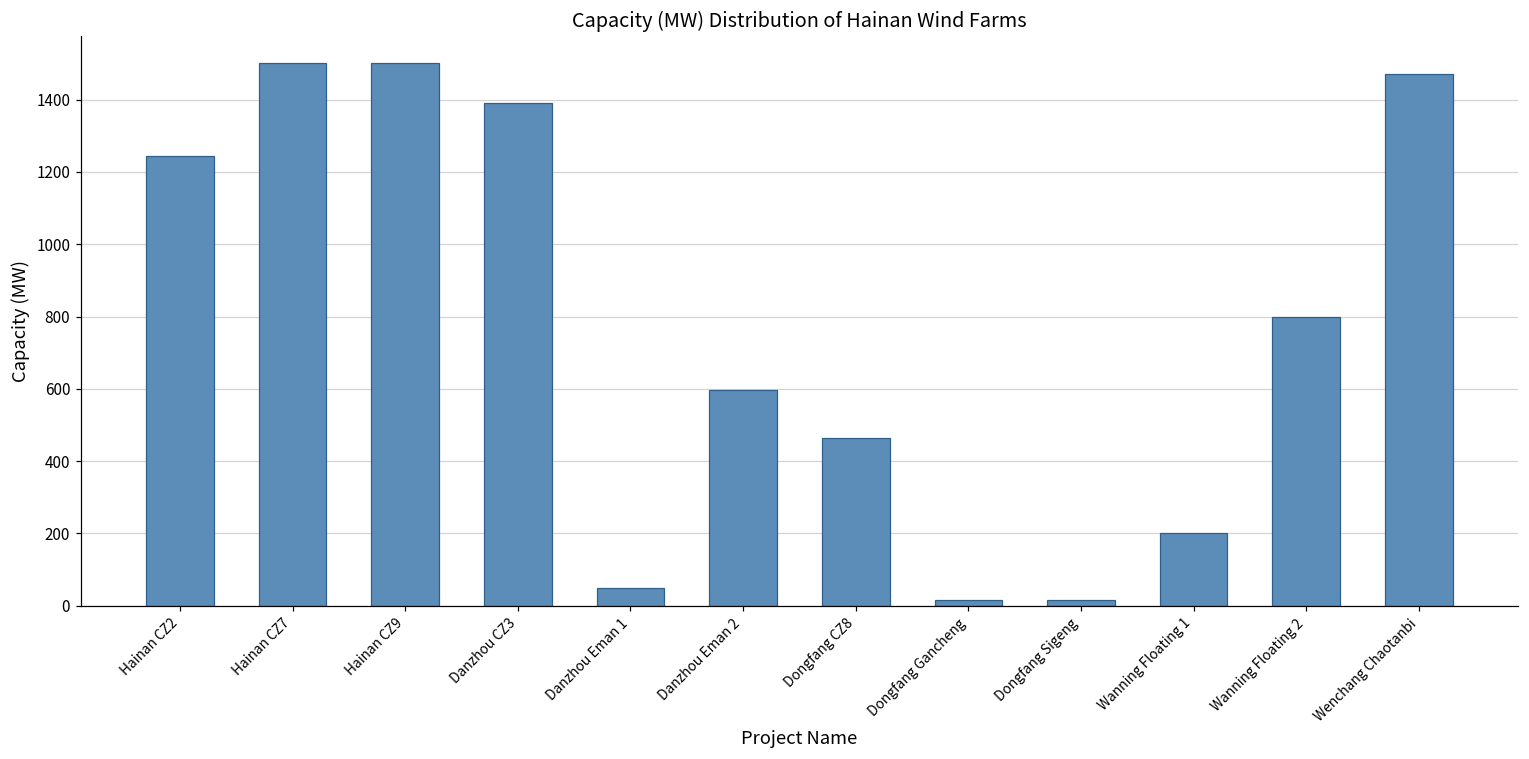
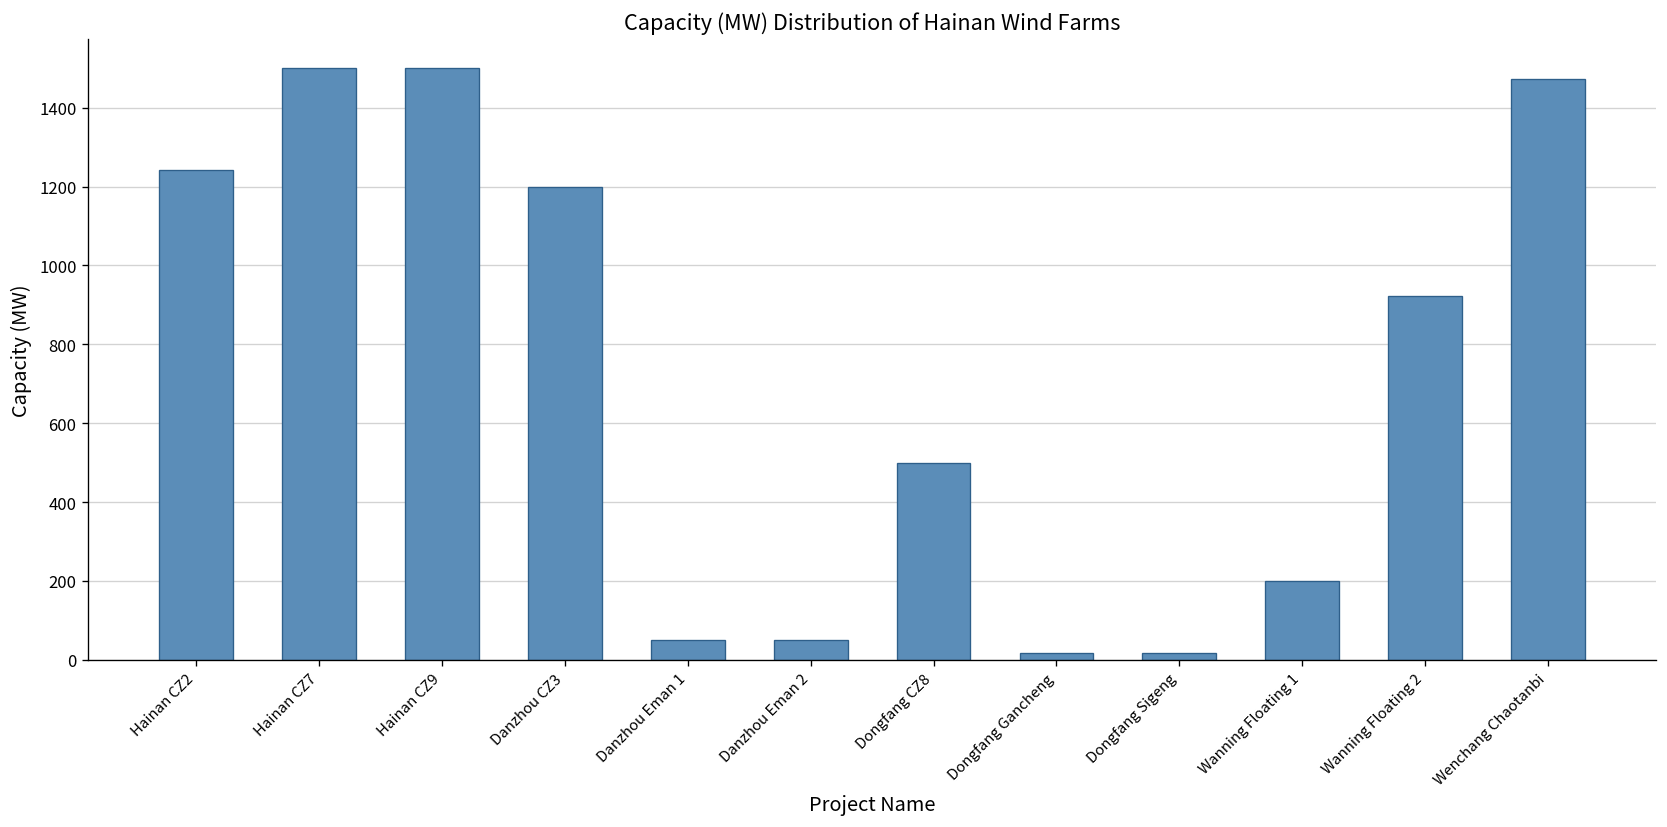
Danzhou CZ3: 1390 -> 1200
Danzhou Eman 2: 600 -> 50
Dongfang CZ8: 460 -> 500
Wanning Floating 2: 800 -> 920
